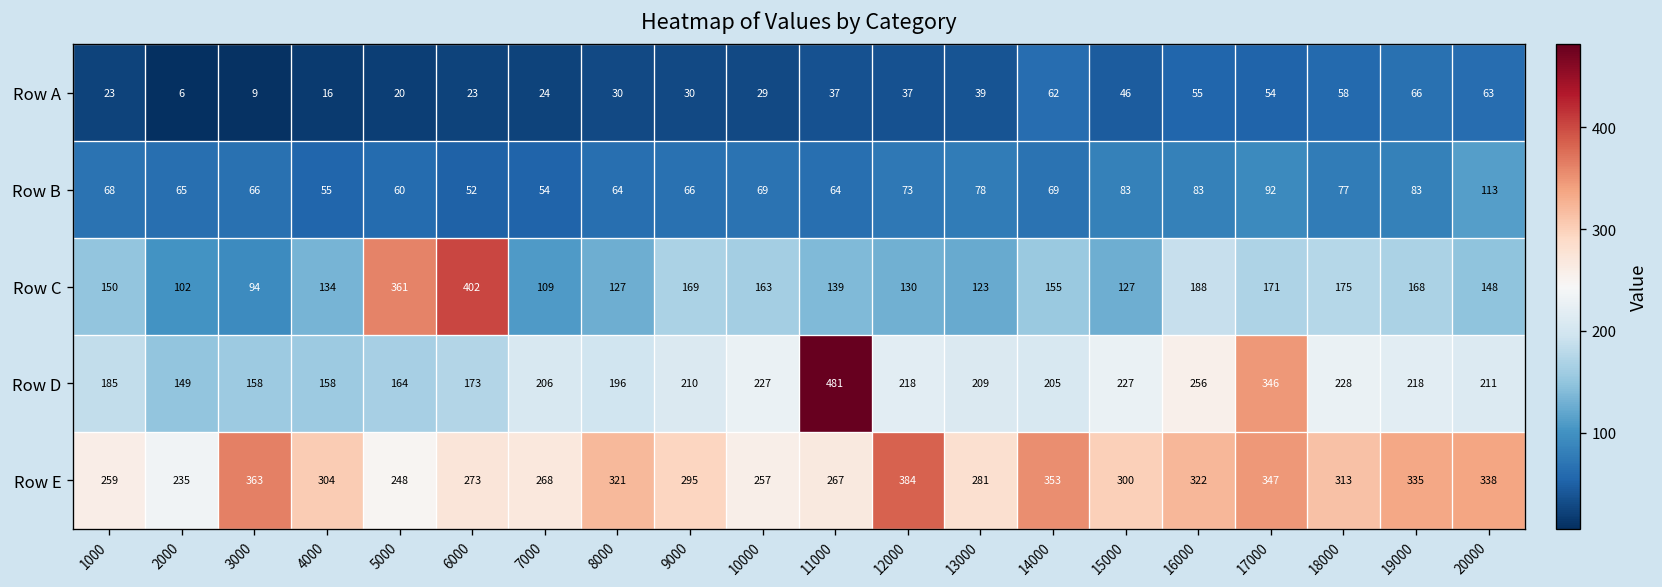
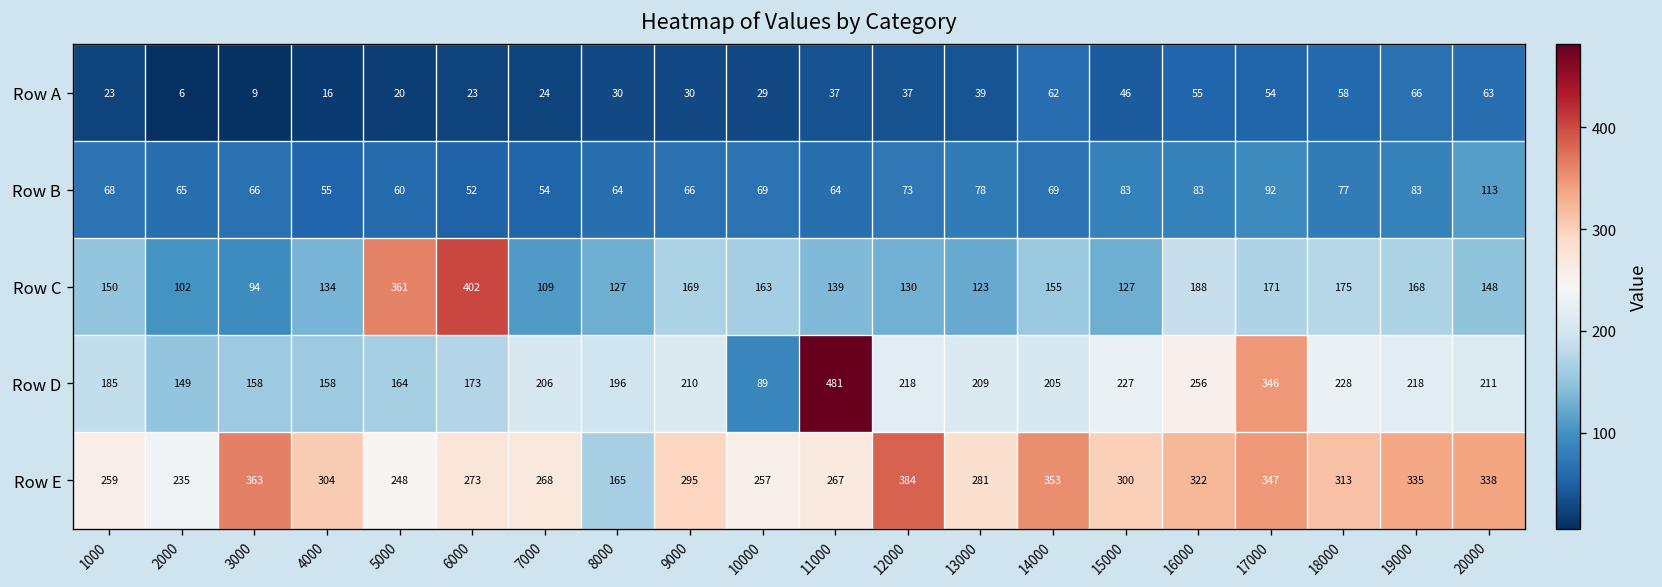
Row D, 10000: 227 -> 89
Row E, 8000: 321 -> 165
